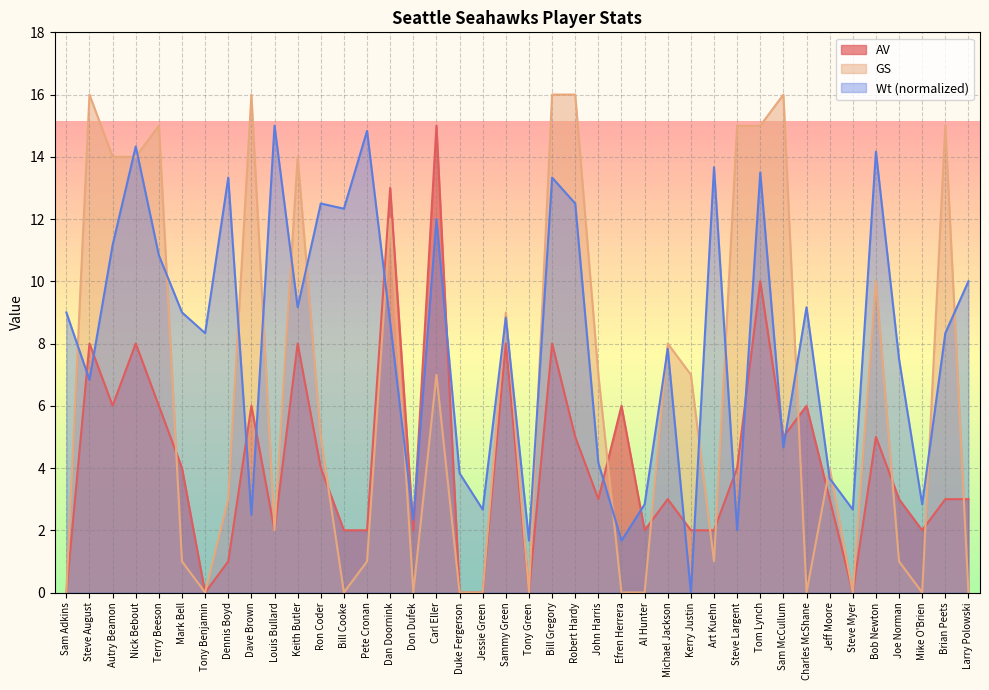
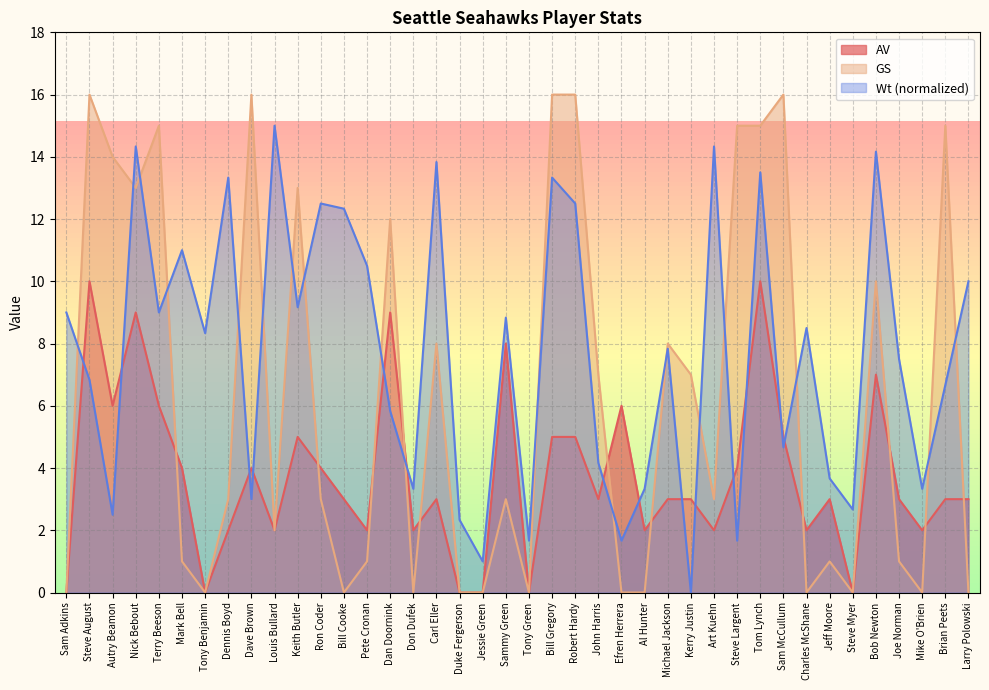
AV, Steve August: 8 -> 10
Wt (normalized), Autry Beamon: 11.2 -> 2.5
AV, Nick Bebout: 8 -> 9
GS, Nick Bebout: 14 -> 13
Wt (normalized), Terry Beeson: 10.8 -> 9.0
Wt (normalized), Mark Bell: 9.0 -> 11.0
AV, Dennis Boyd: 1 -> 2
AV, Dave Brown: 6 -> 4
Wt (normalized), Dave Brown: 2.5 -> 3.0
AV, Keith Butler: 8 -> 5
GS, Keith Butler: 14 -> 13
GS, Ron Coder: 5 -> 3
AV, Bill Cooke: 2 -> 3
Wt (normalized), Pete Cronan: 14.8 -> 10.5
AV, Dan Doornink: 13 -> 9
Wt (normalized), Dan Doornink: 8.7 -> 5.8
Wt (normalized), Don Dufek: 2.3 -> 3.3
AV, Carl Eller: 15 -> 3
GS, Carl Eller: 7 -> 8
Wt (normalized), Carl Eller: 12.0 -> 13.8
Wt (normalized), Duke Fergerson: 3.8 -> 2.3
Wt (normalized), Jessie Green: 2.7 -> 1.0
GS, Sammy Green: 9 -> 3
AV, Bill Gregory: 8 -> 5
Wt (normalized), Al Hunter: 2.8 -> 3.3
AV, Kerry Justin: 2 -> 3
GS, Art Kuehn: 1 -> 3
Wt (normalized), Art Kuehn: 13.7 -> 14.3
Wt (normalized), Steve Largent: 2.0 -> 1.7
AV, Charles McShane: 6 -> 2
Wt (normalized), Charles McShane: 9.2 -> 8.5
GS, Jeff Moore: 4 -> 1
AV, Bob Newton: 5 -> 7
Wt (normalized), Mike O'Brien: 2.8 -> 3.3
Wt (normalized), Brian Peets: 8.3 -> 6.7
